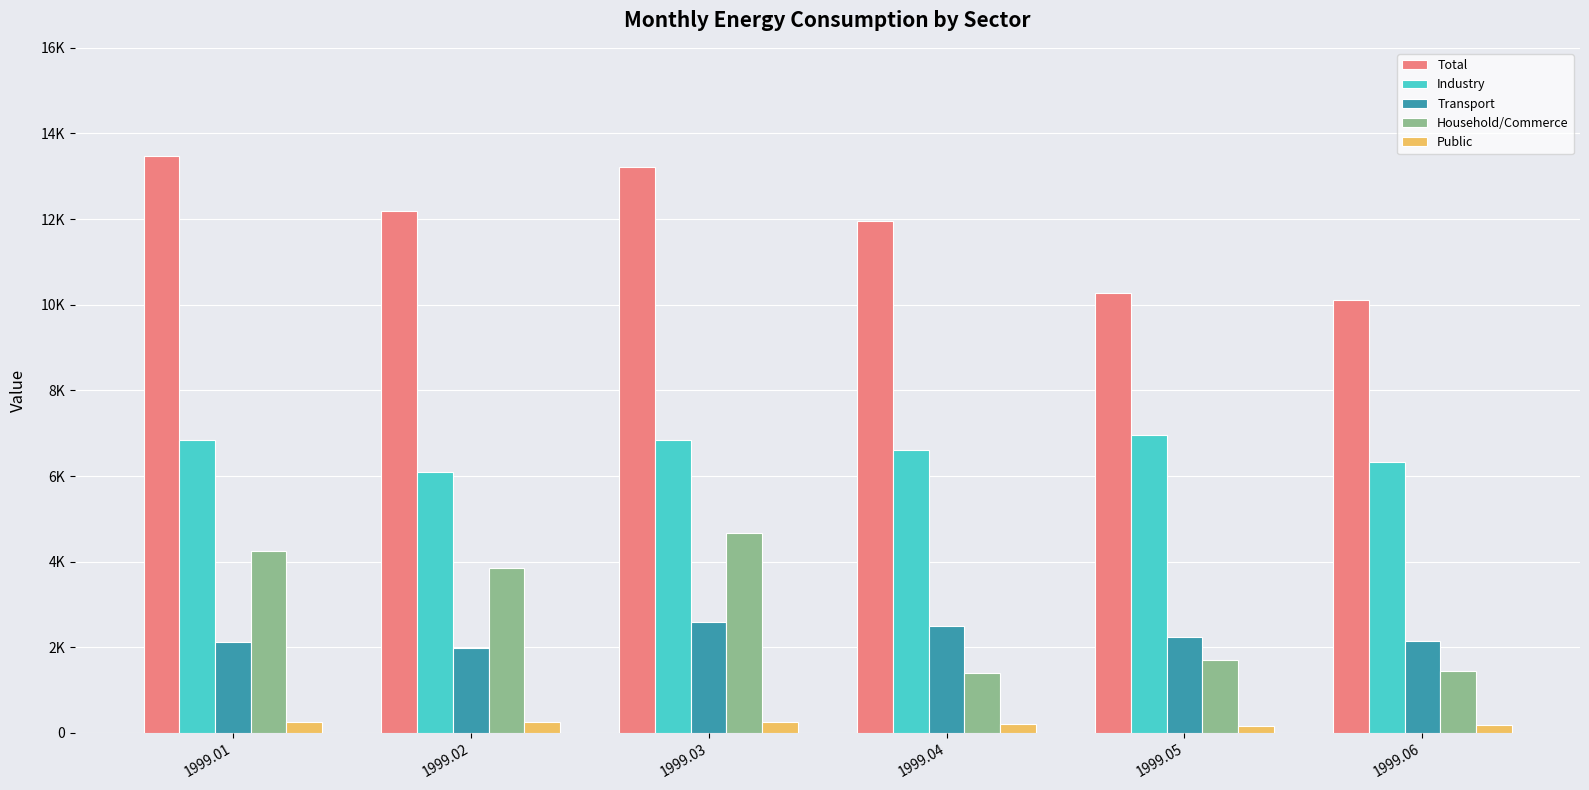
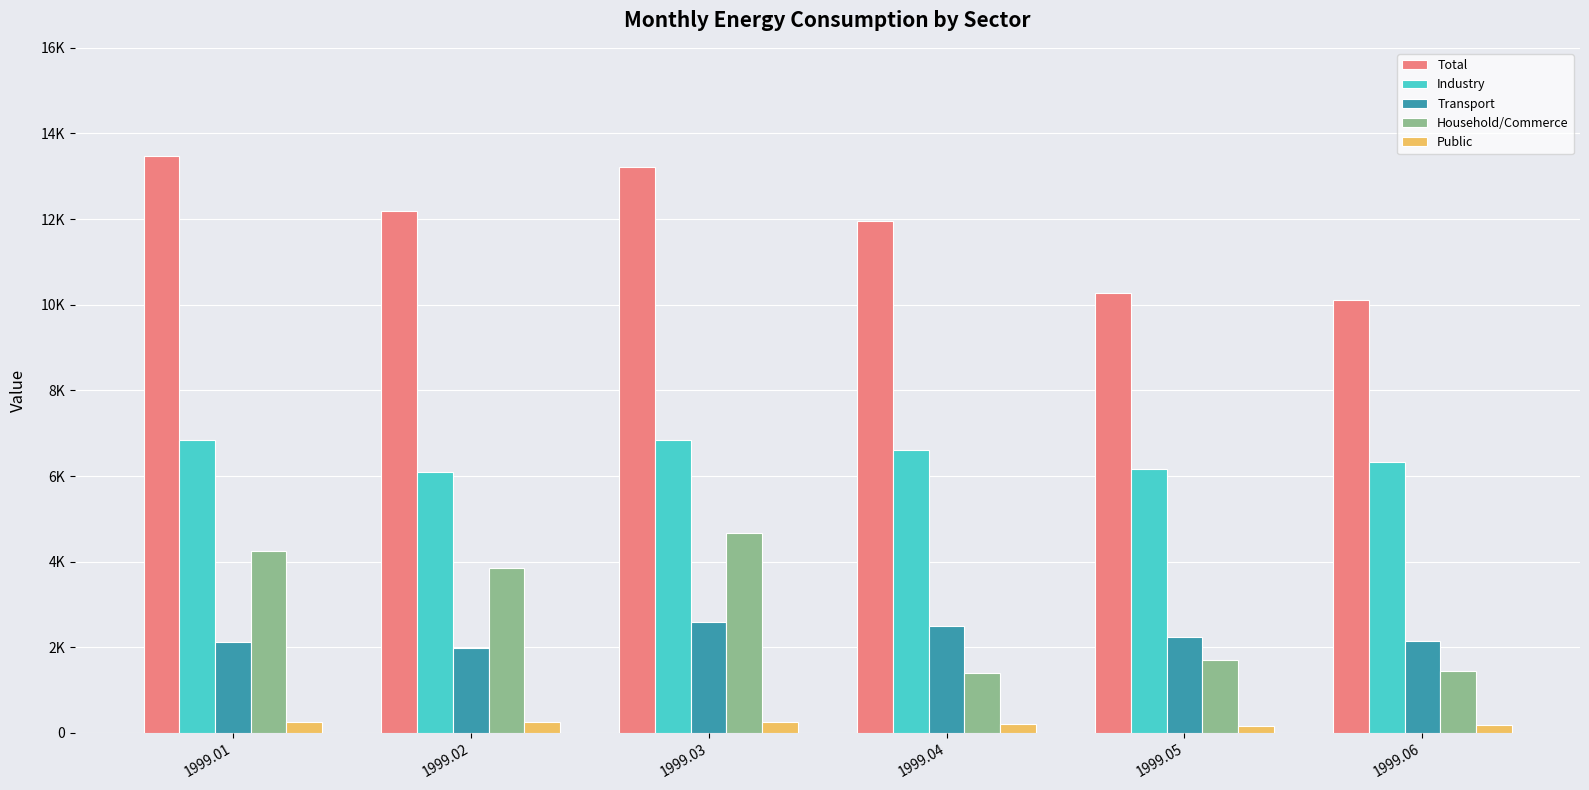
Industry, 1999.05: 7000 -> 6200
